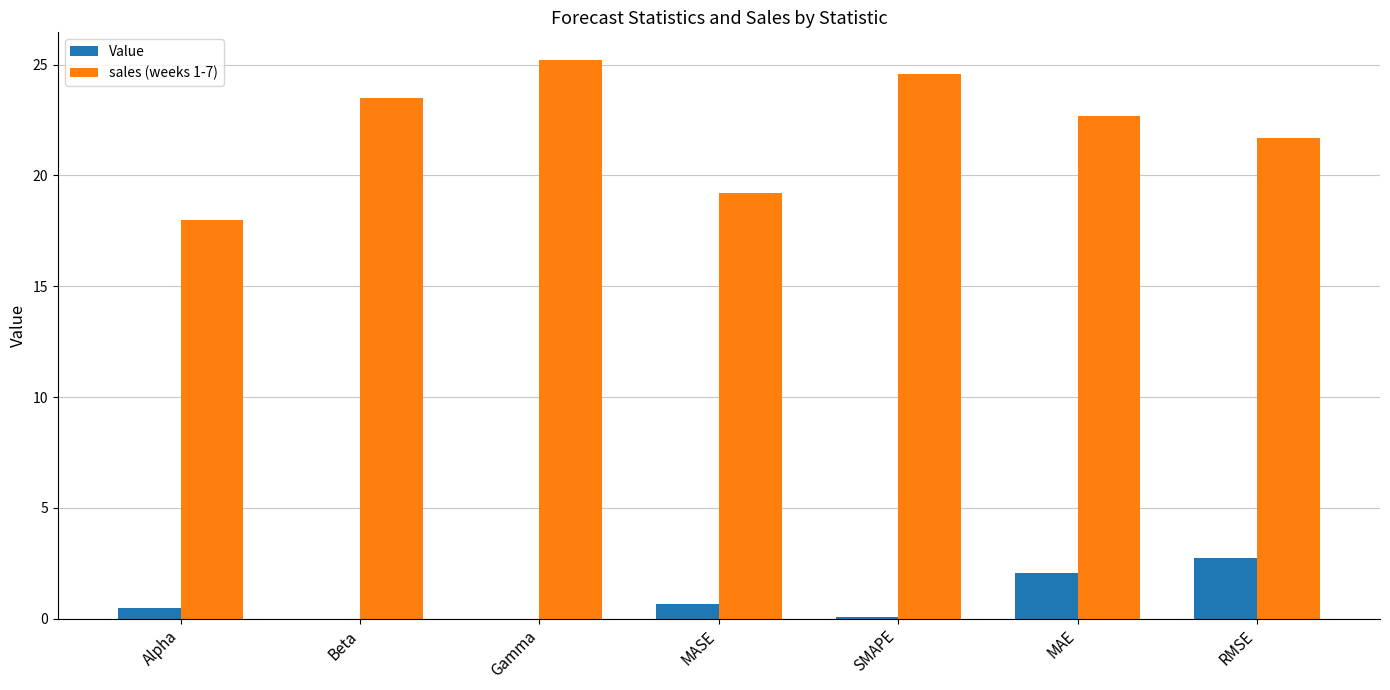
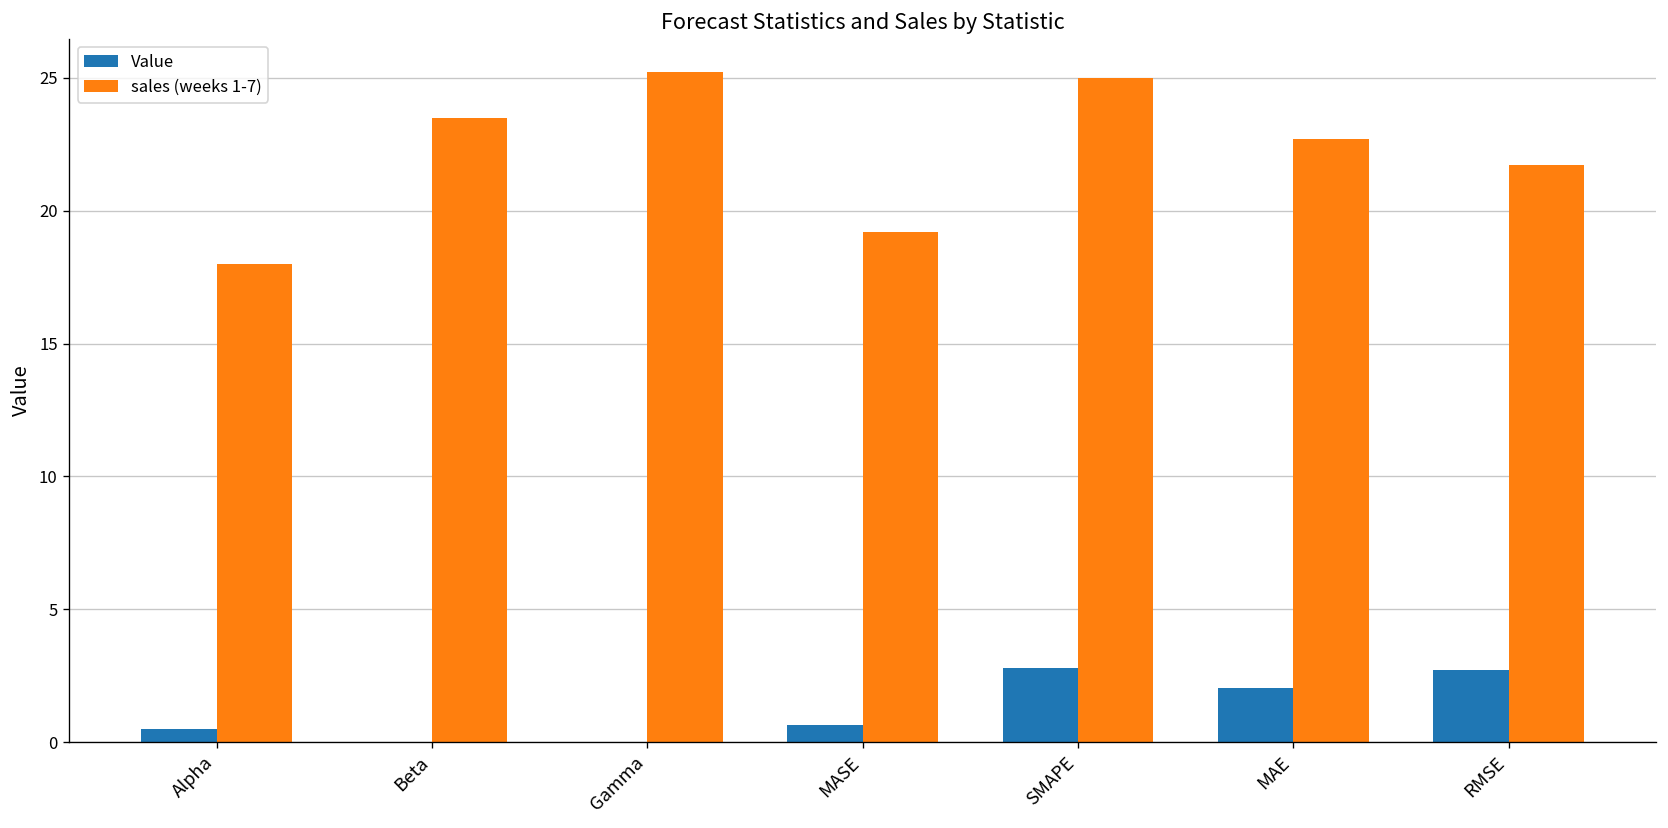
Value, SMAPE: 0.1 -> 2.8
sales (weeks 1-7), SMAPE: 24.6 -> 25.0
